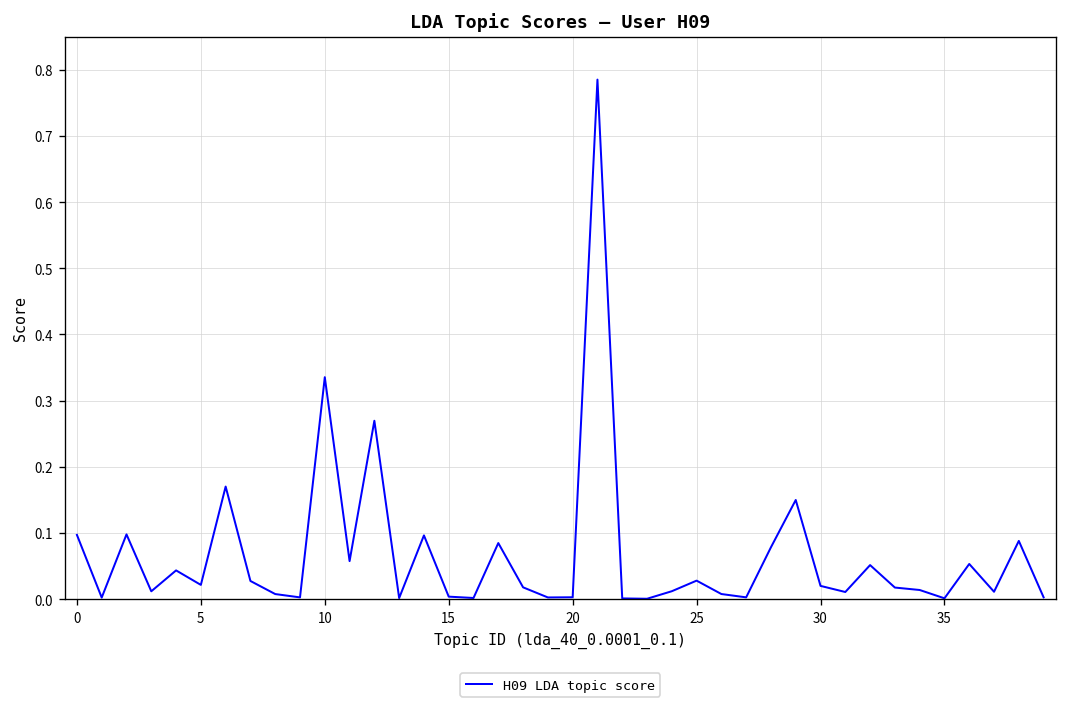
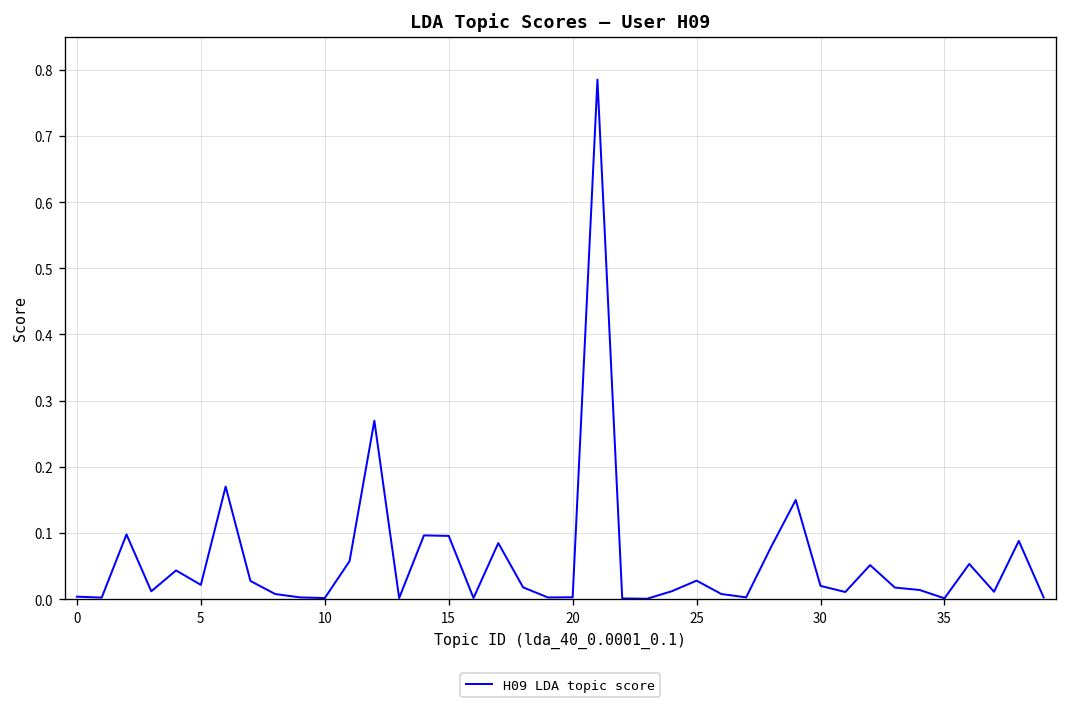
0: 0.10 -> 0.00
10: 0.34 -> 0.00
15: 0.00 -> 0.10
